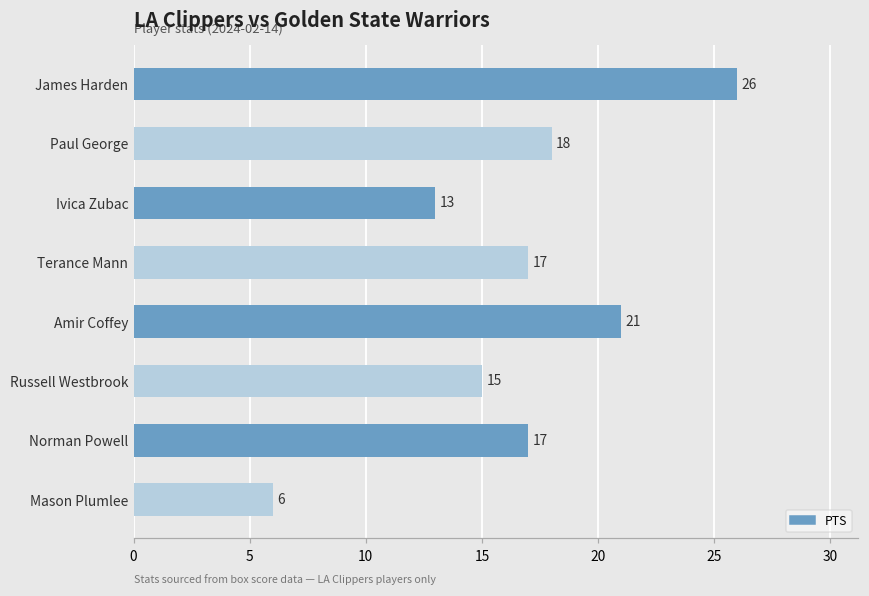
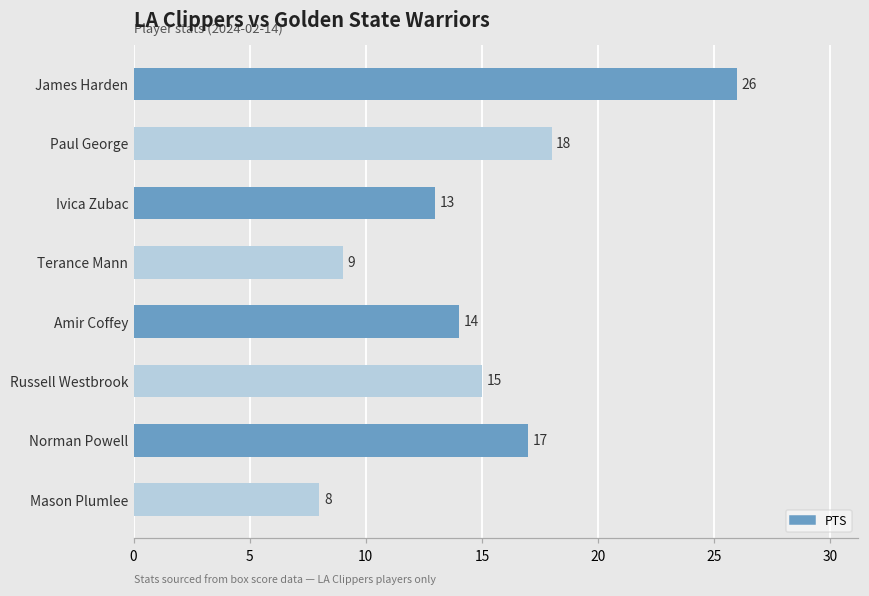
Terance Mann: 17 -> 9
Amir Coffey: 21 -> 14
Mason Plumlee: 6 -> 8
